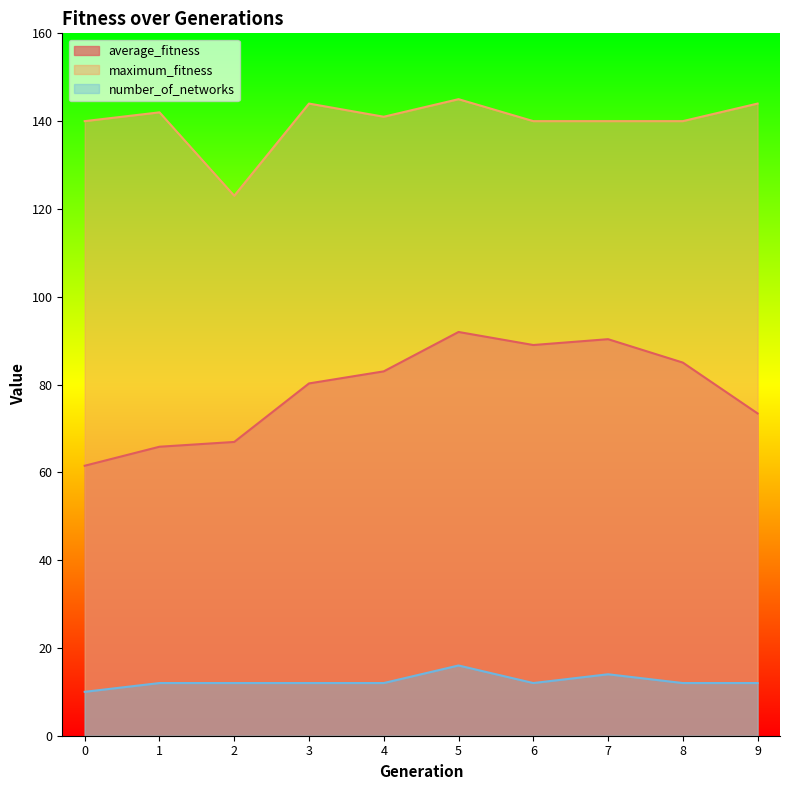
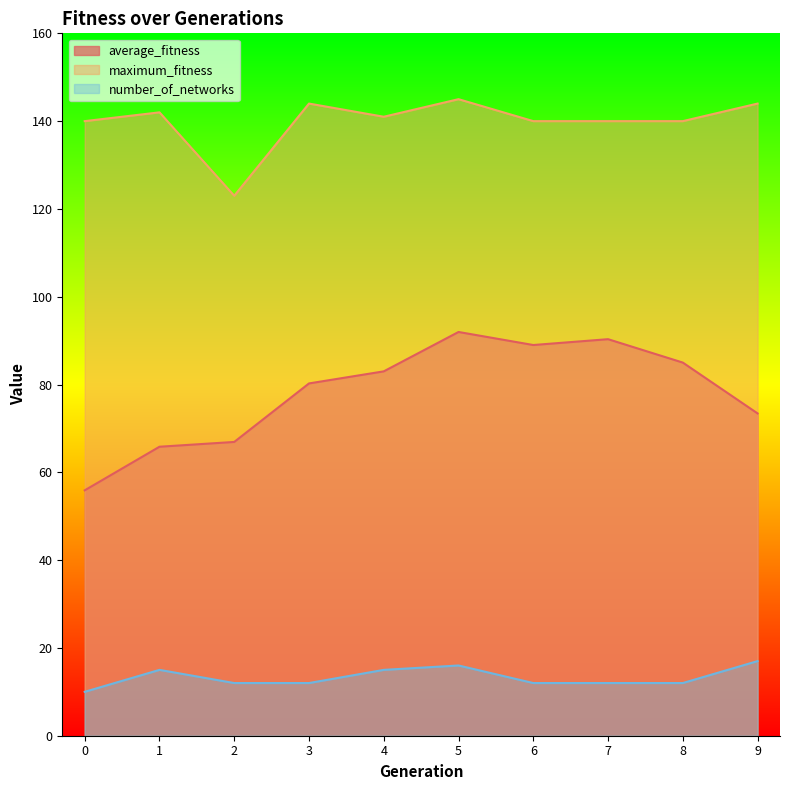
average_fitness, 0: 62 -> 56
number_of_networks, 1: 12 -> 15
number_of_networks, 4: 12 -> 15
number_of_networks, 7: 14 -> 12
number_of_networks, 9: 12 -> 17
